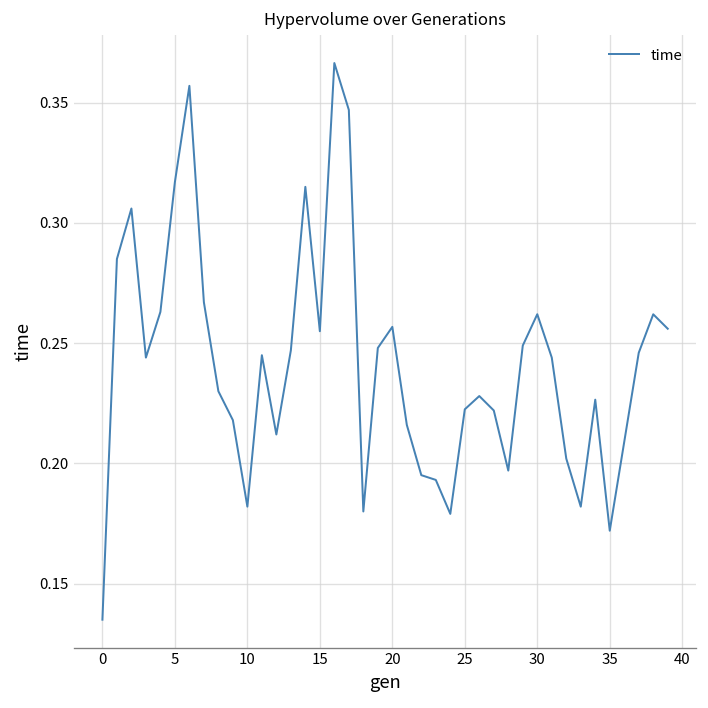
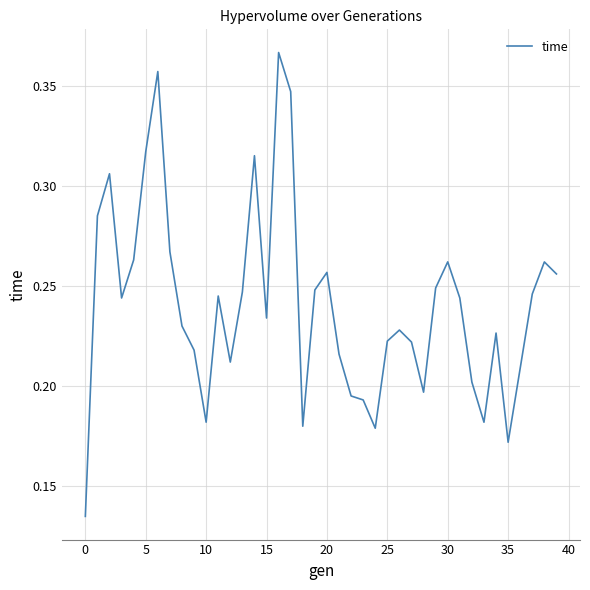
15: 0.255 -> 0.234
